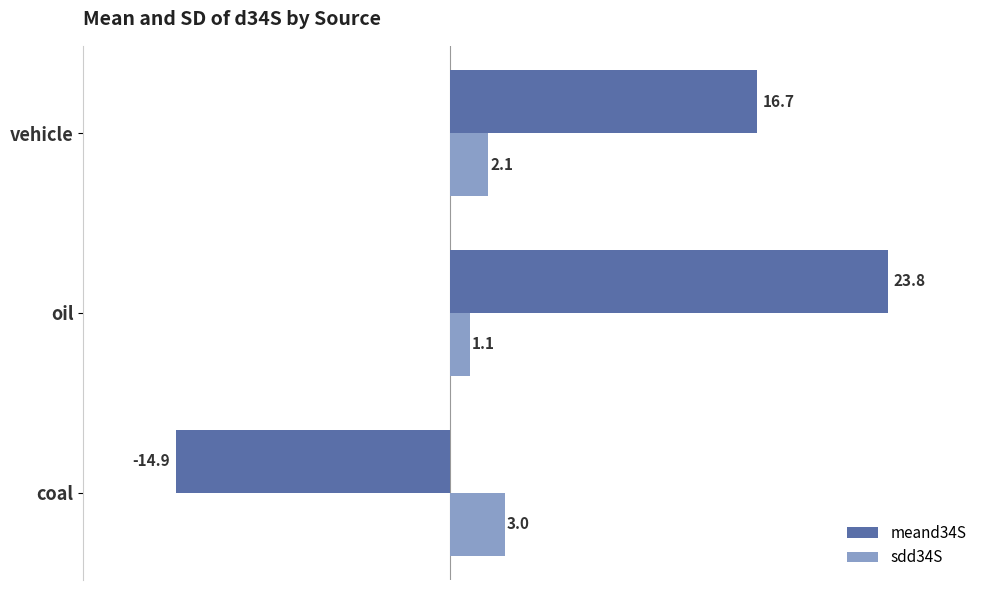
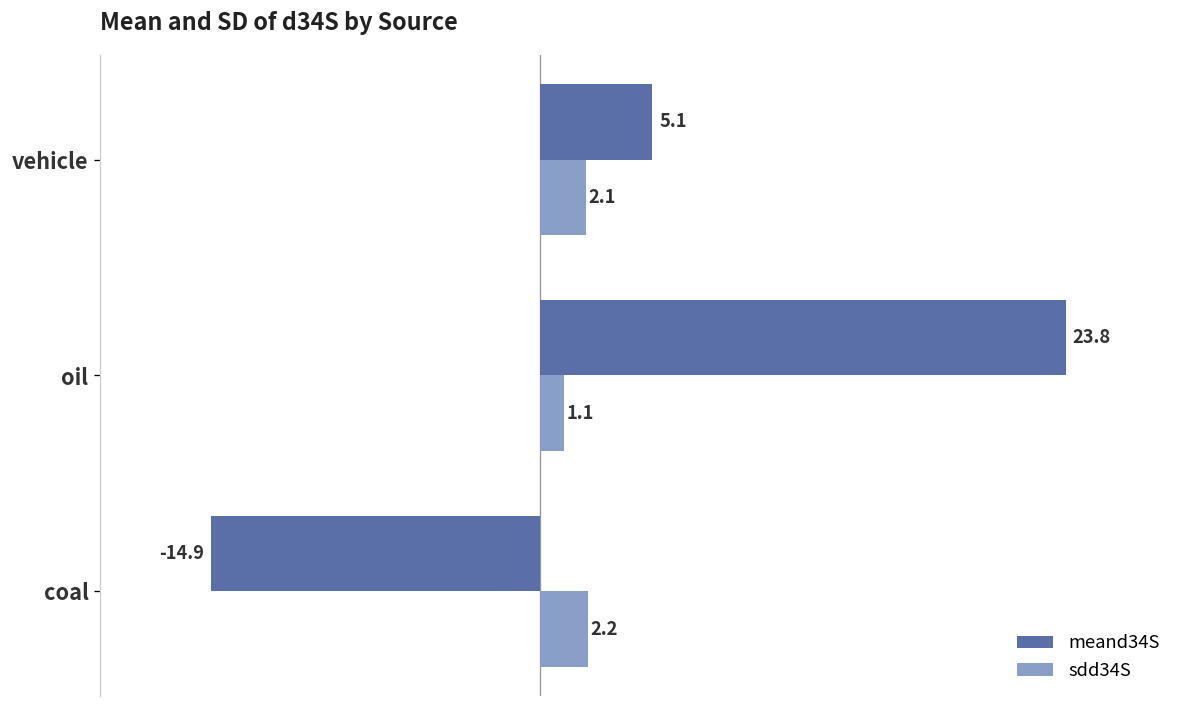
meand34S, vehicle: 16.7 -> 5.1
sdd34S, coal: 3.0 -> 2.2
